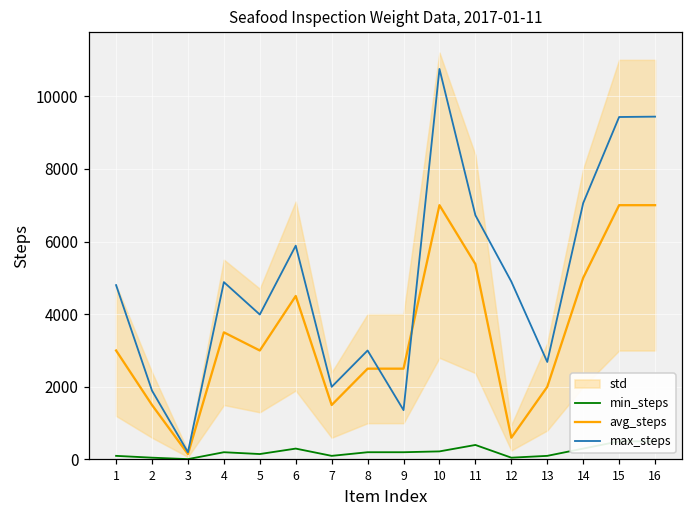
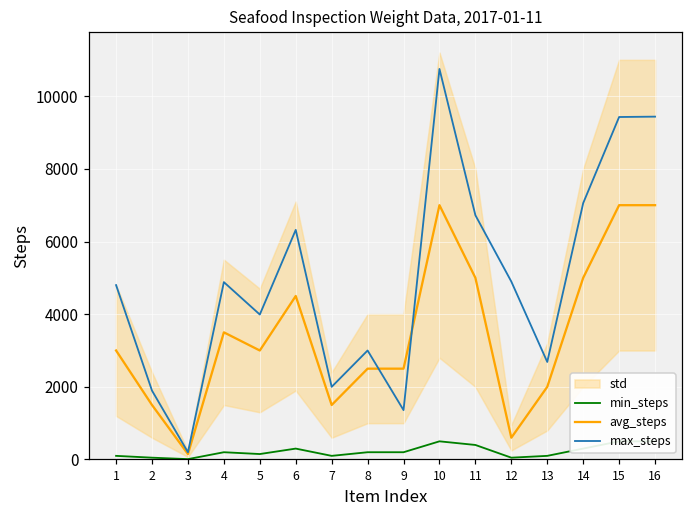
max_steps, 6: 5900 -> 6300
min_steps, 10: 200 -> 500
avg_steps, 11: 5400 -> 5000
